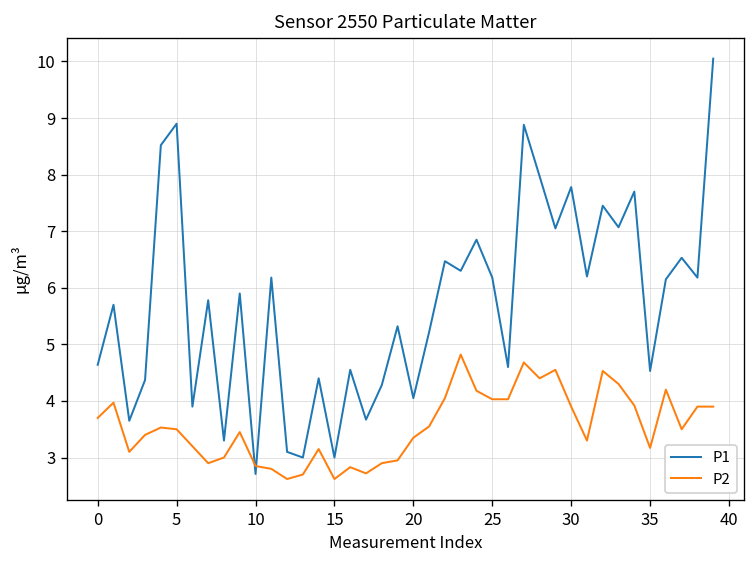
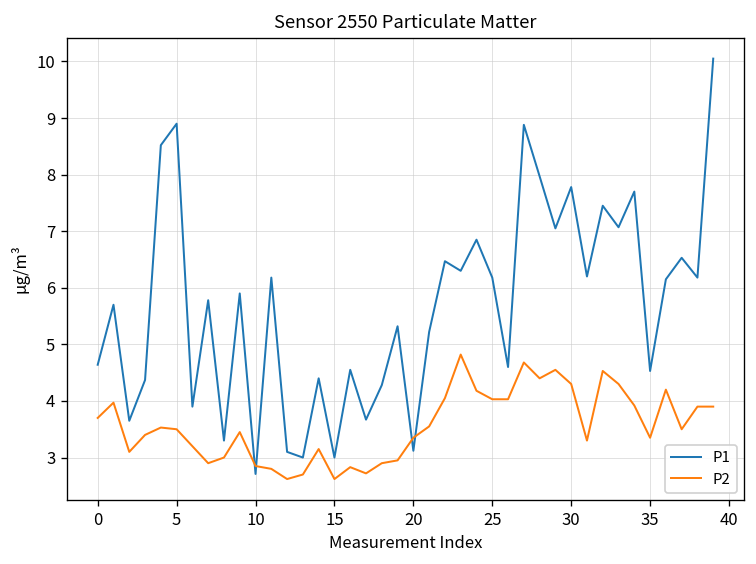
P1, 20: 4.1 -> 3.1
P2, 30: 3.9 -> 4.3
P2, 35: 3.2 -> 3.4
